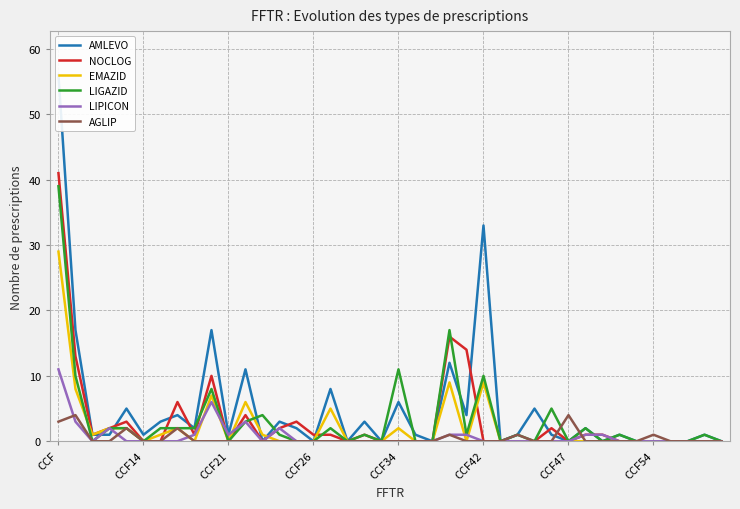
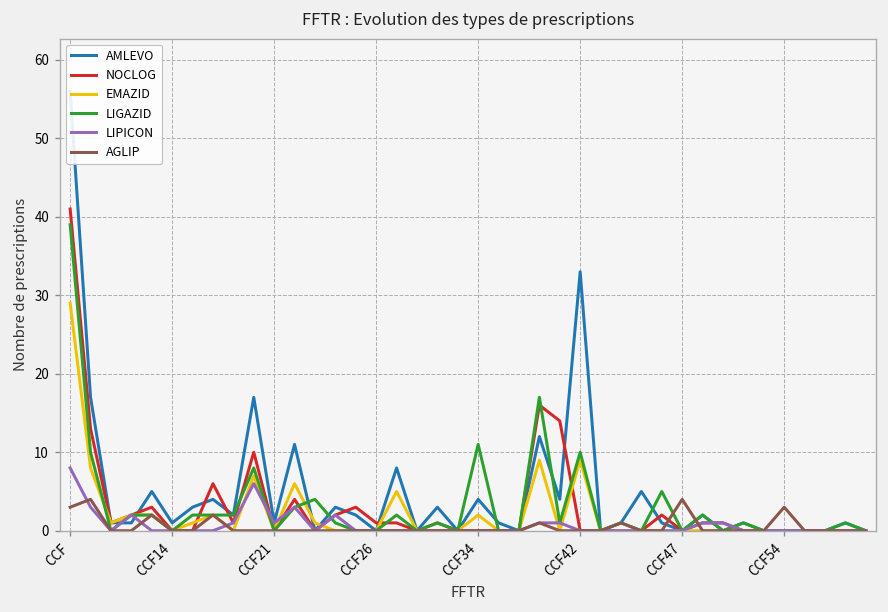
LIPICON, CCF: 11 -> 8
AMLEVO, CCF34: 6 -> 4
AGLIP, CCF54: 1 -> 3
